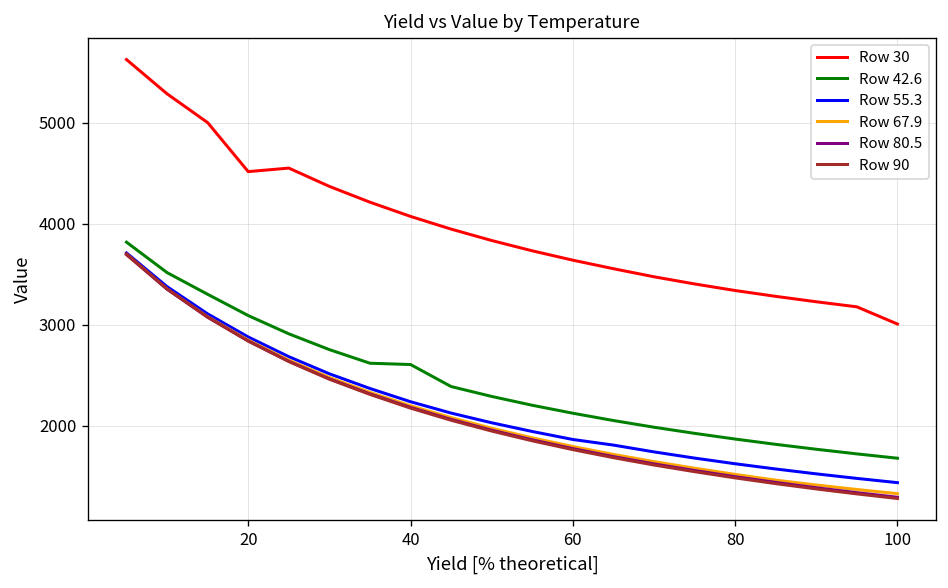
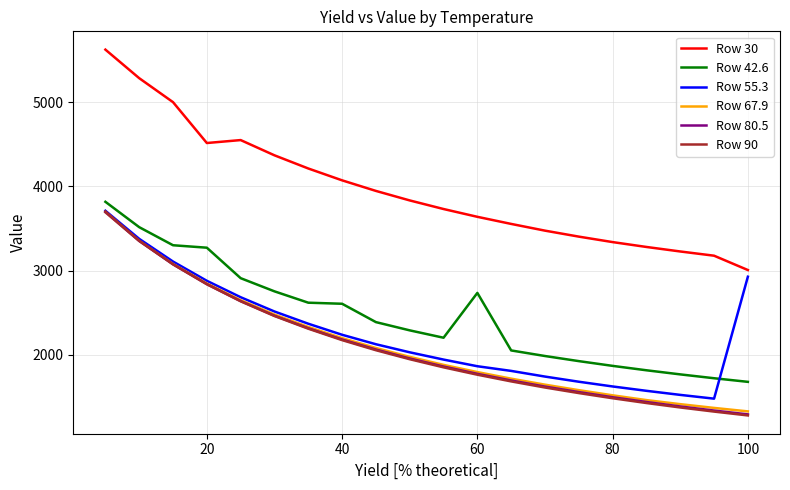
Row 42.6, 20: 3100 -> 3300
Row 42.6, 60: 2100 -> 2700
Row 55.3, 100: 1400 -> 2900
